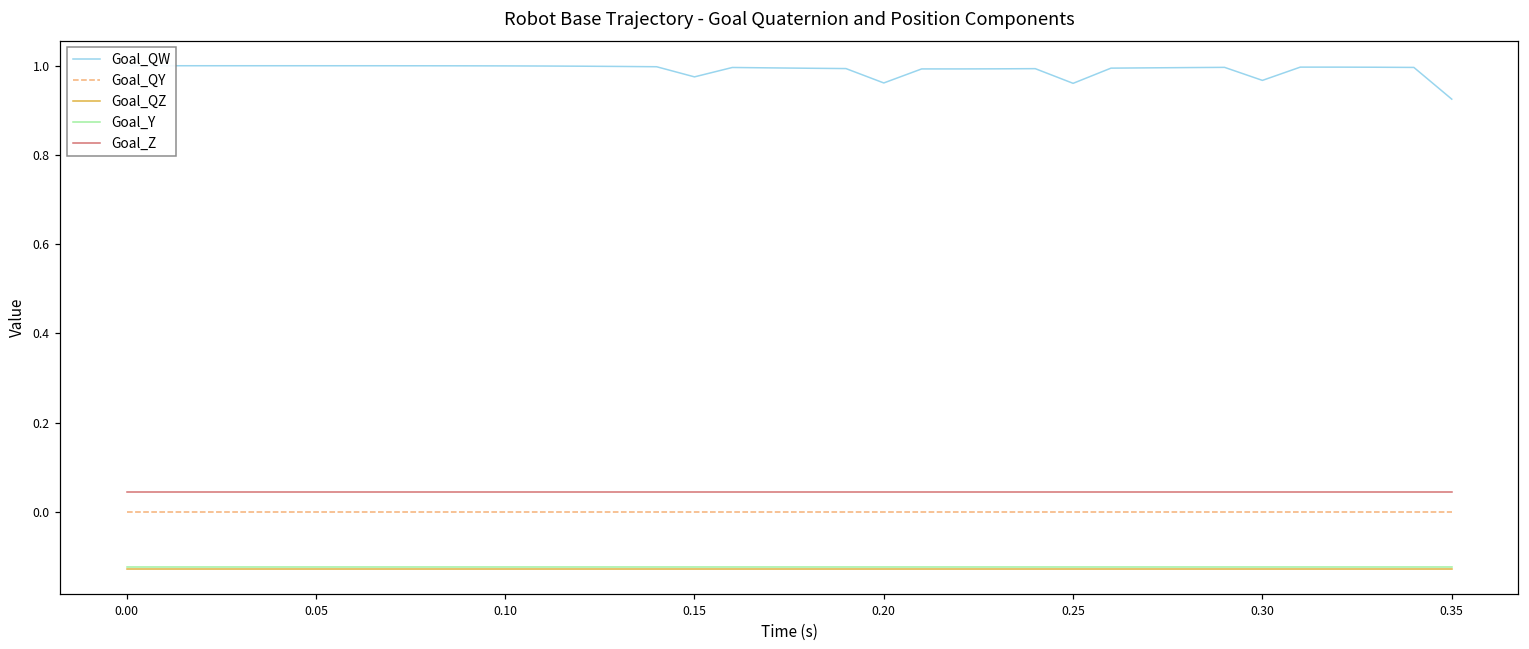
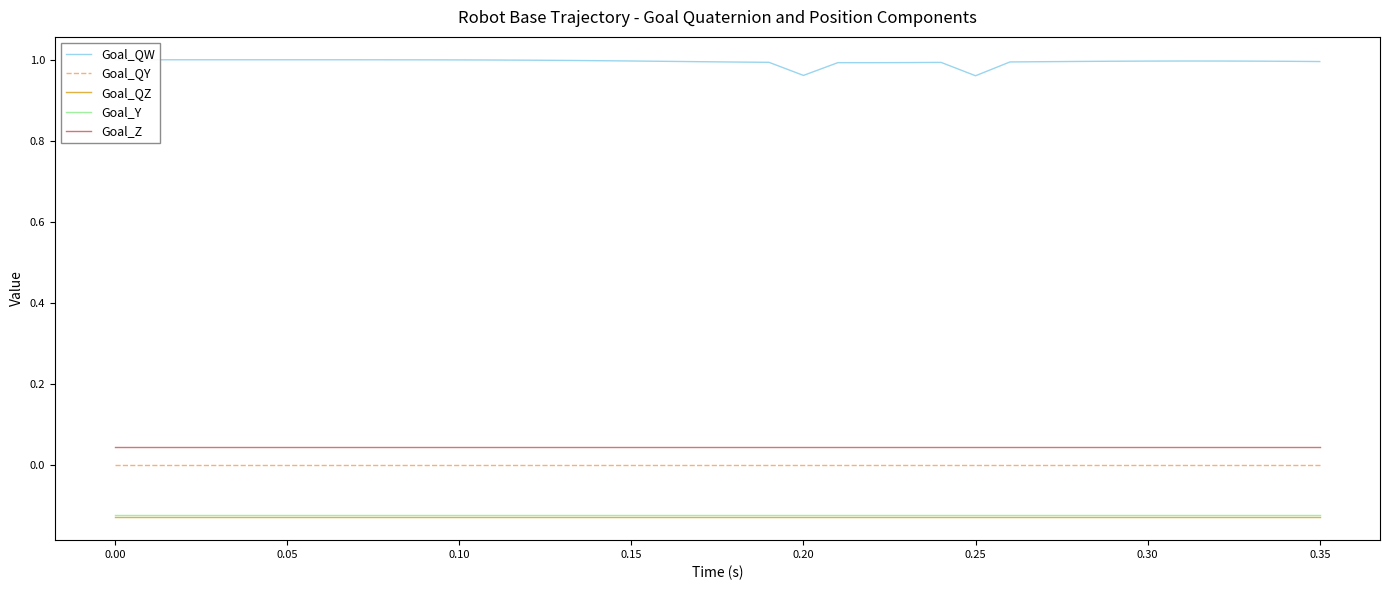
Goal_QW, 0.15: 0.98 -> 1.00
Goal_QW, 0.30: 0.97 -> 1.00
Goal_QW, 0.35: 0.93 -> 1.00
